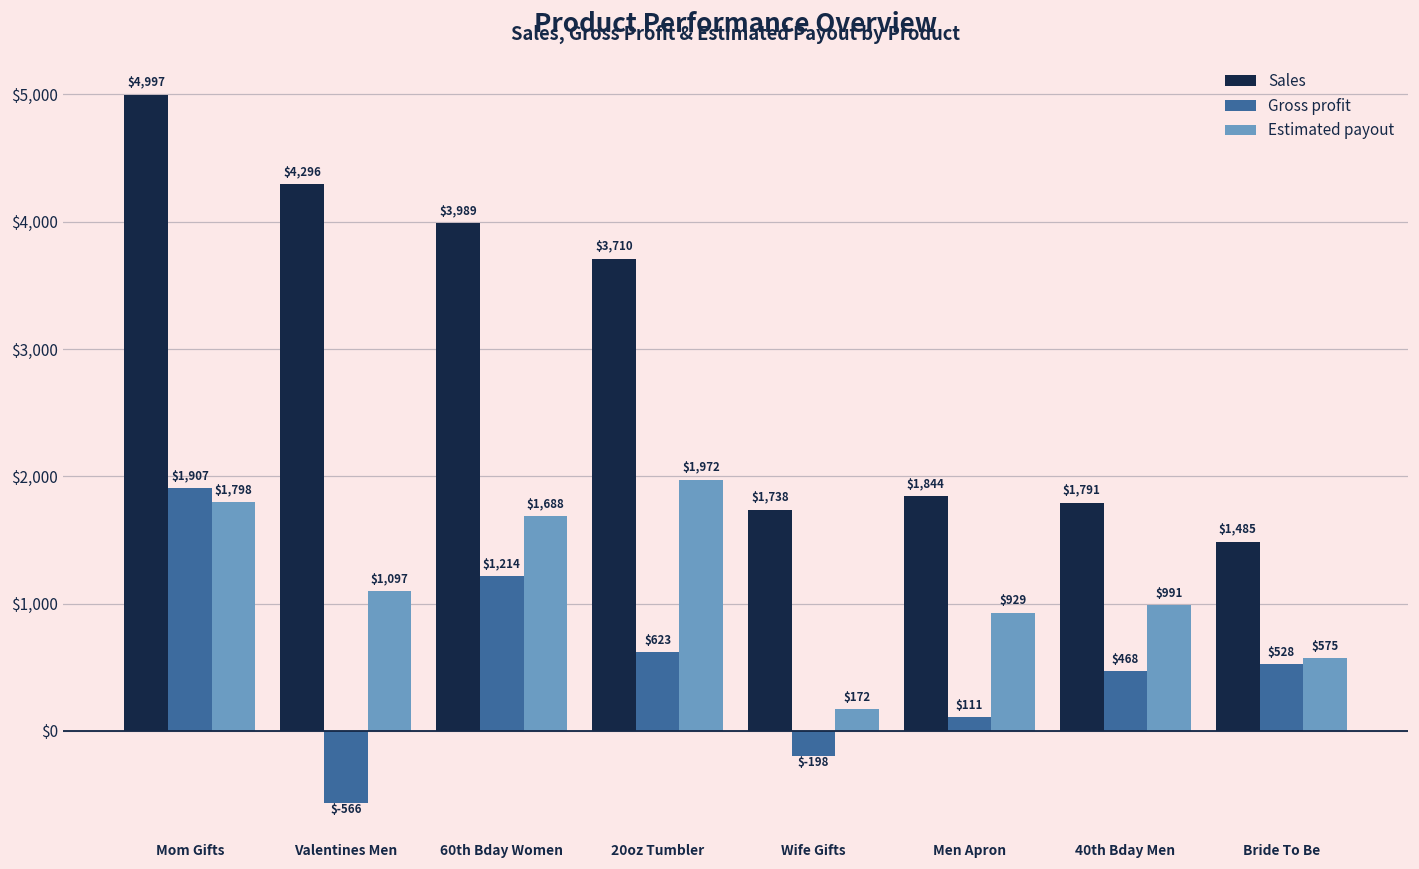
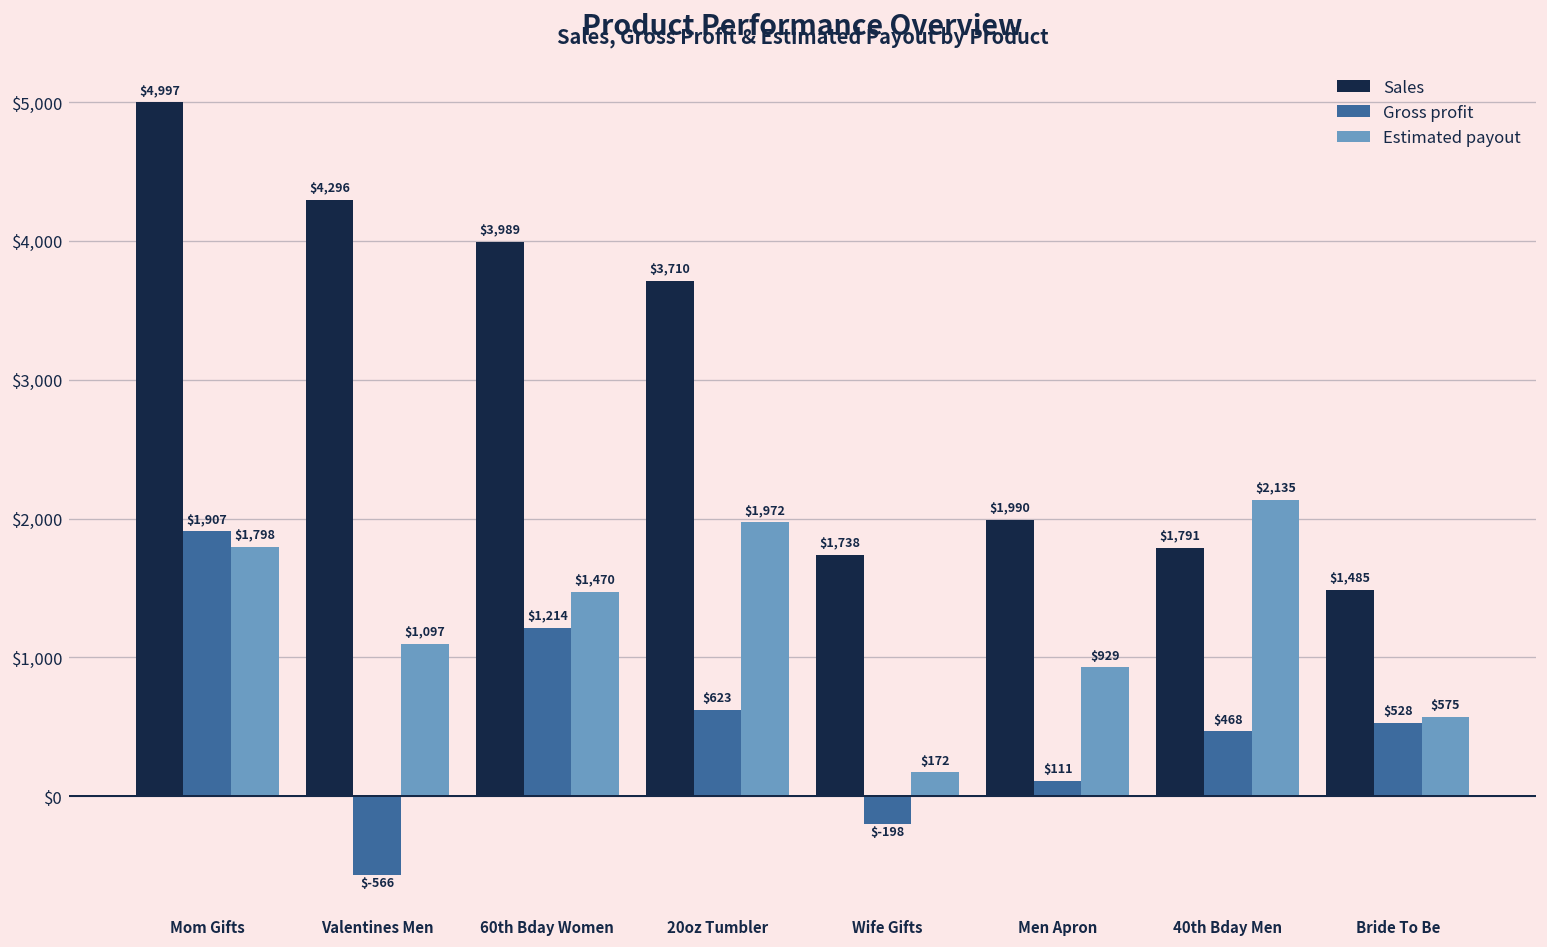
Estimated payout, 60th Bday Women: $1,688 -> $1,470
Sales, Men Apron: $1,844 -> $1,990
Estimated payout, 40th Bday Men: $991 -> $2,135
